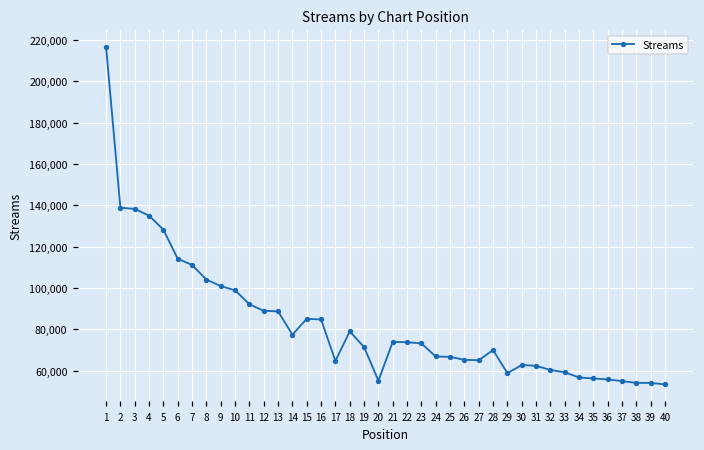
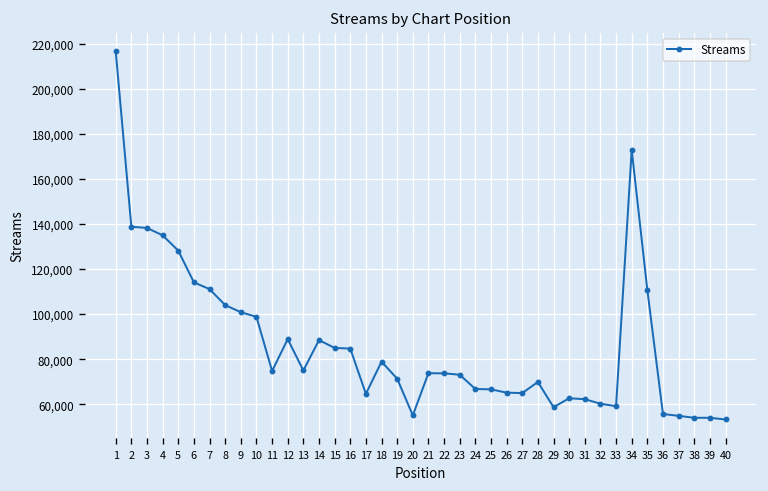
11: 92,000 -> 75,000
13: 89,000 -> 75,000
14: 77,000 -> 88,000
34: 57,000 -> 173,000
35: 56,000 -> 111,000
